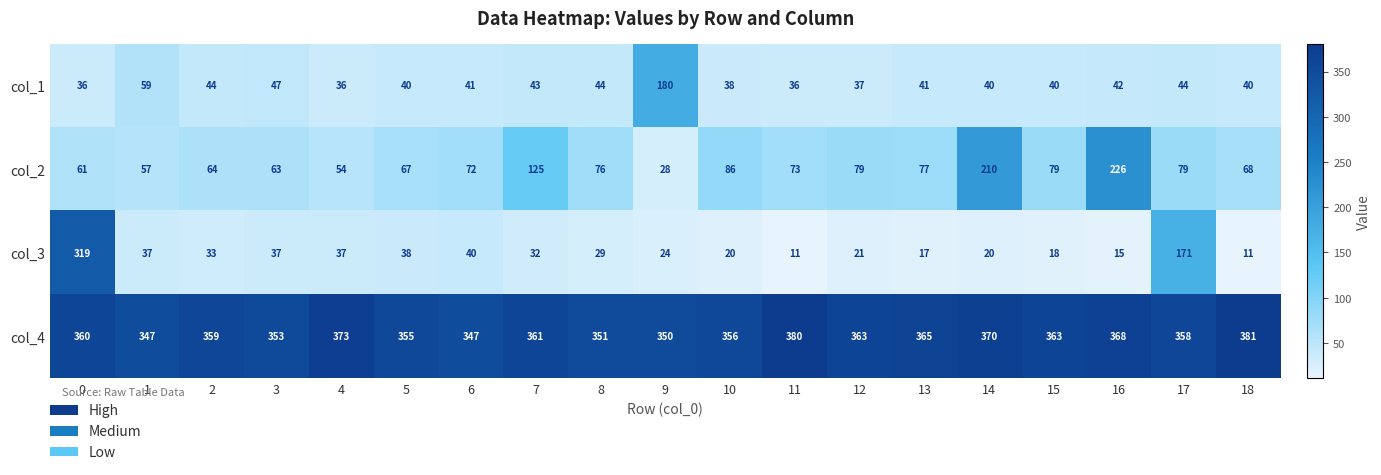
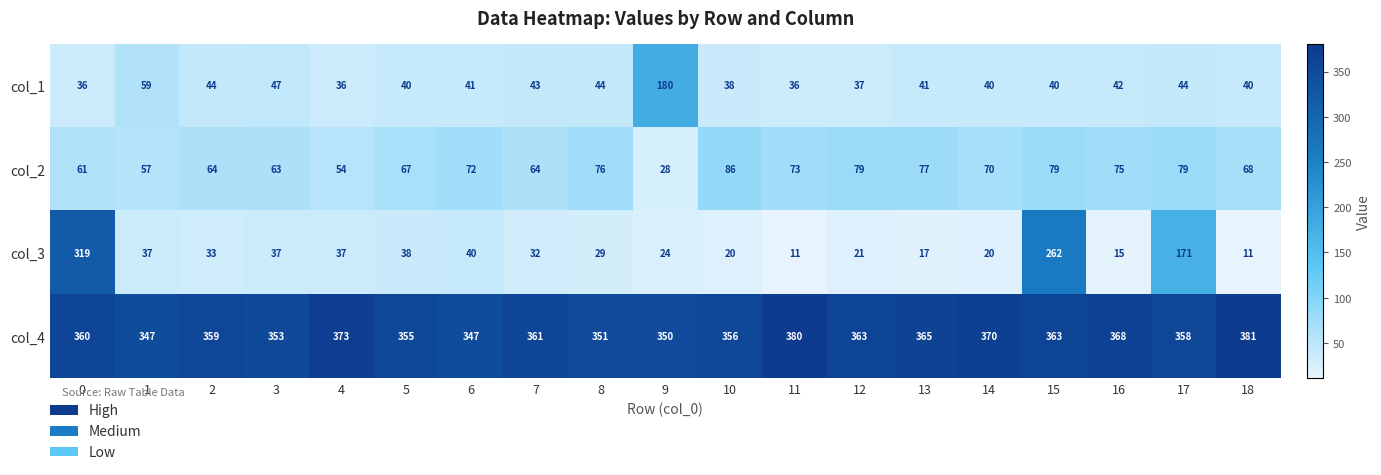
col_2, 7: 125 -> 64
col_2, 14: 210 -> 70
col_2, 16: 226 -> 75
col_3, 15: 18 -> 262
